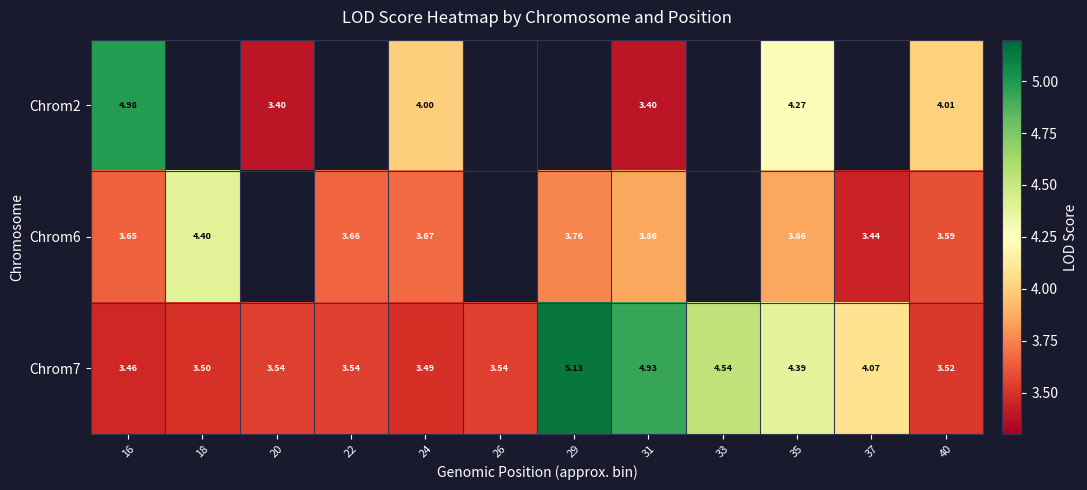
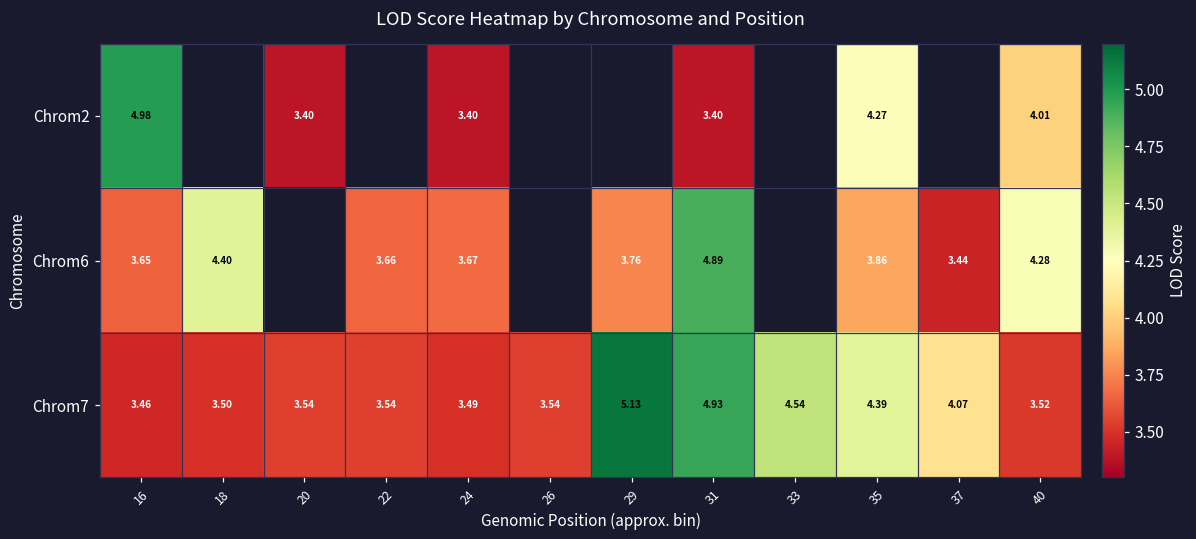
Chrom2, 24: 4.00 -> 3.40
Chrom6, 31: 3.86 -> 4.89
Chrom6, 40: 3.59 -> 4.28
